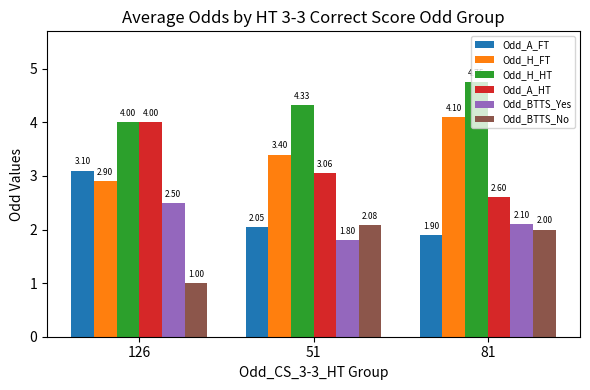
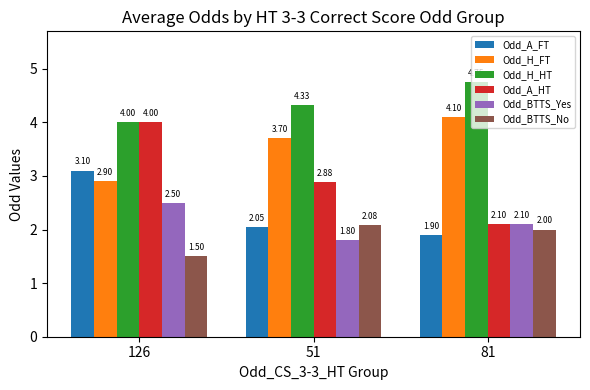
Odd_BTTS_No, 126: 1.00 -> 1.50
Odd_H_FT, 51: 3.40 -> 3.70
Odd_A_HT, 51: 3.06 -> 2.88
Odd_A_HT, 81: 2.60 -> 2.10
